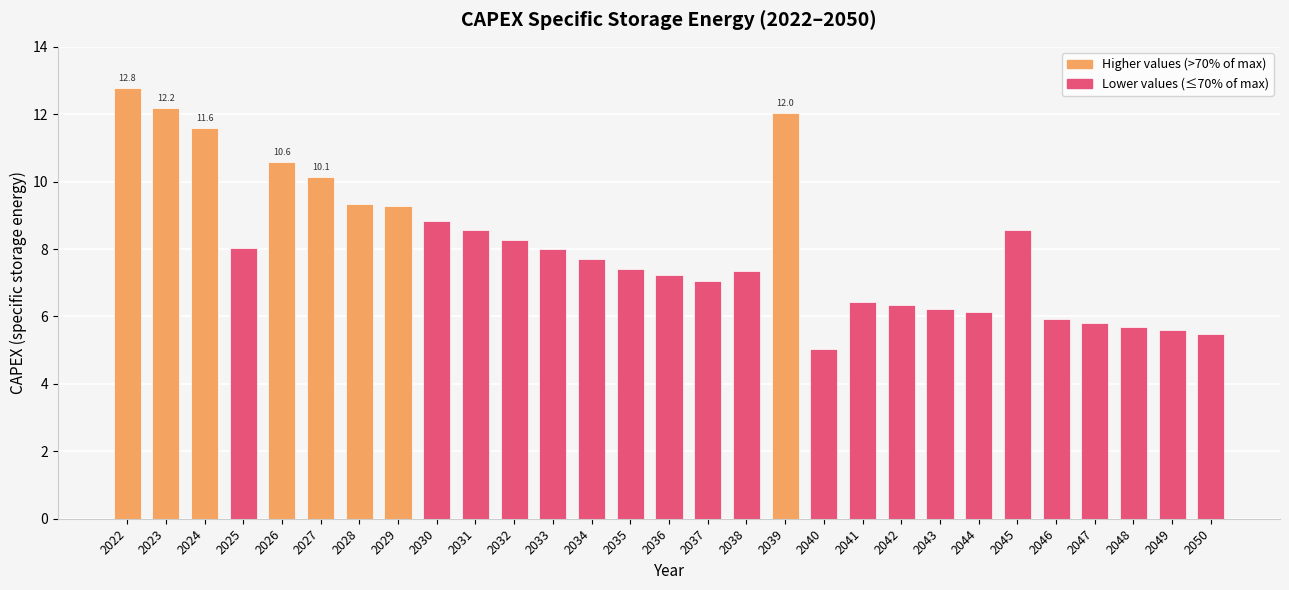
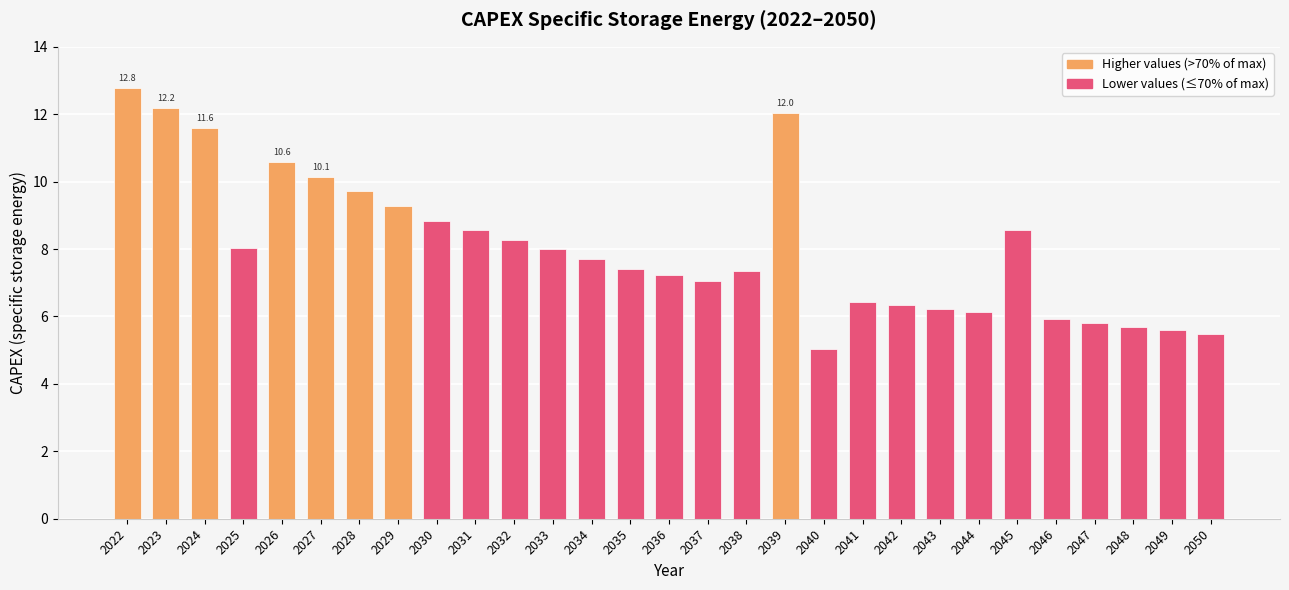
2028: 9.3 -> 9.7
